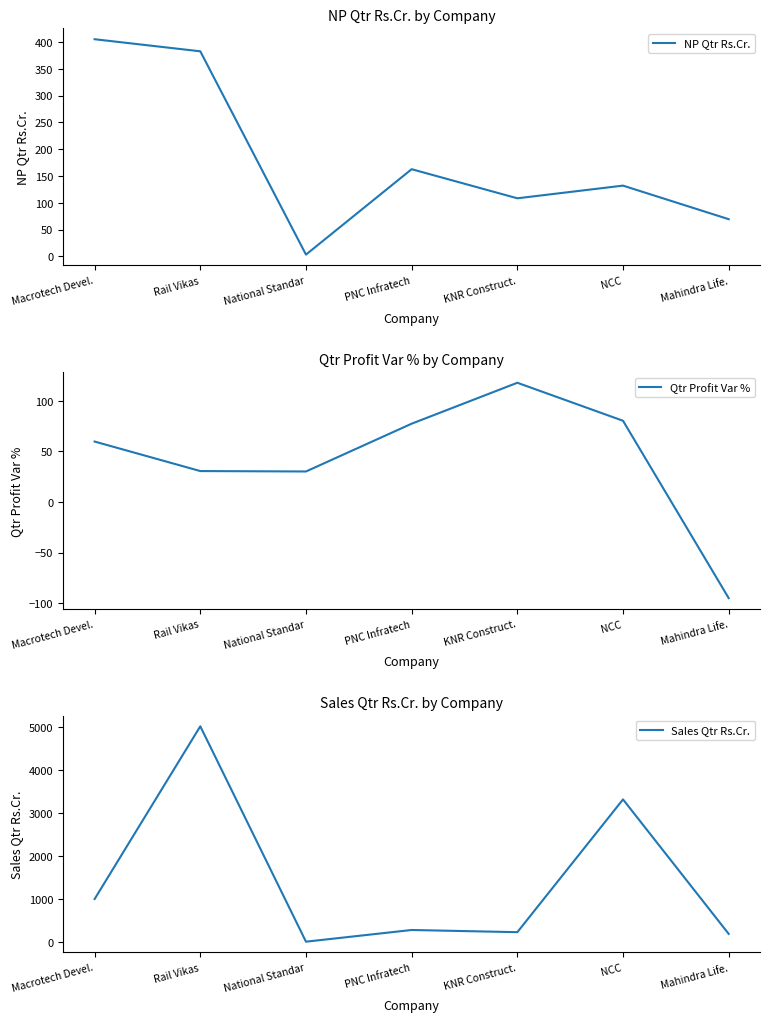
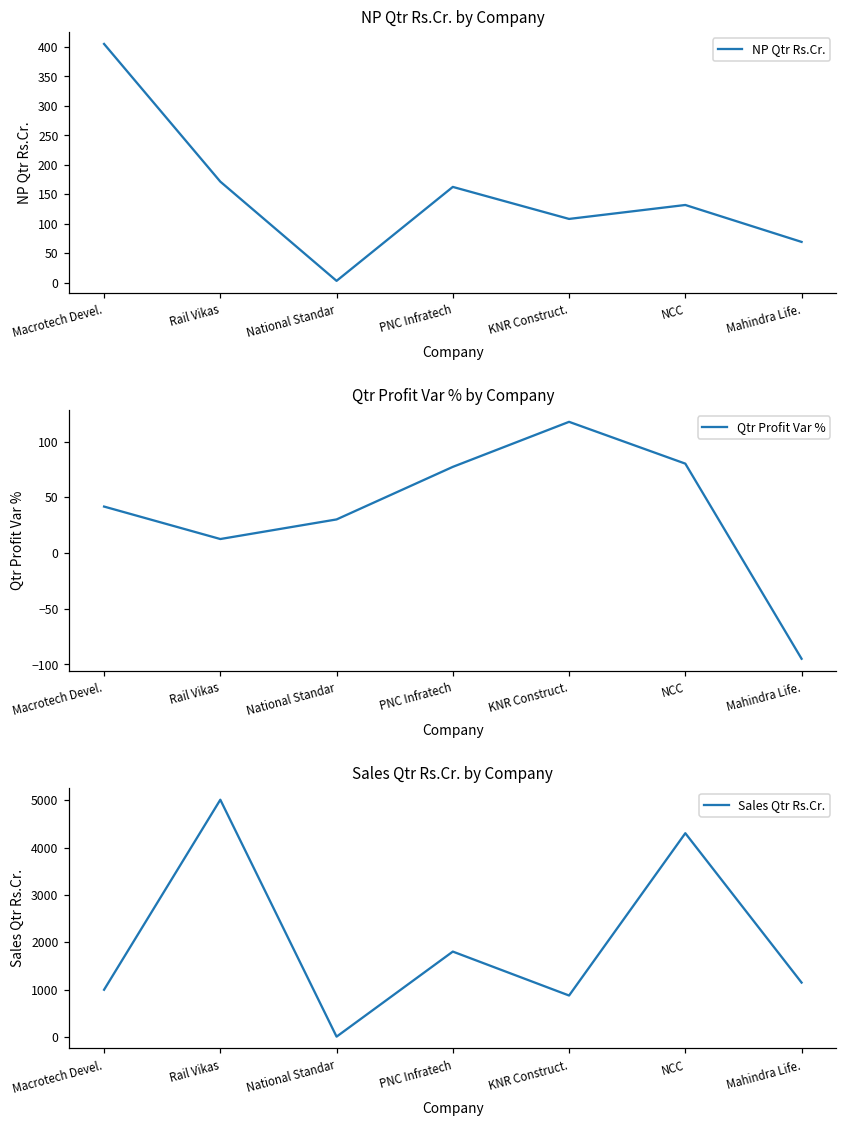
NP Qtr Rs.Cr. by Company, Rail Vikas: 380 -> 170
Qtr Profit Var % by Company, Macrotech Devel.: 60 -> 42
Qtr Profit Var % by Company, Rail Vikas: 31 -> 13
Sales Qtr Rs.Cr. by Company, PNC Infratech: 300 -> 1800
Sales Qtr Rs.Cr. by Company, KNR Construct.: 200 -> 900
Sales Qtr Rs.Cr. by Company, NCC: 3300 -> 4300
Sales Qtr Rs.Cr. by Company, Mahindra Life.: 200 -> 1100
